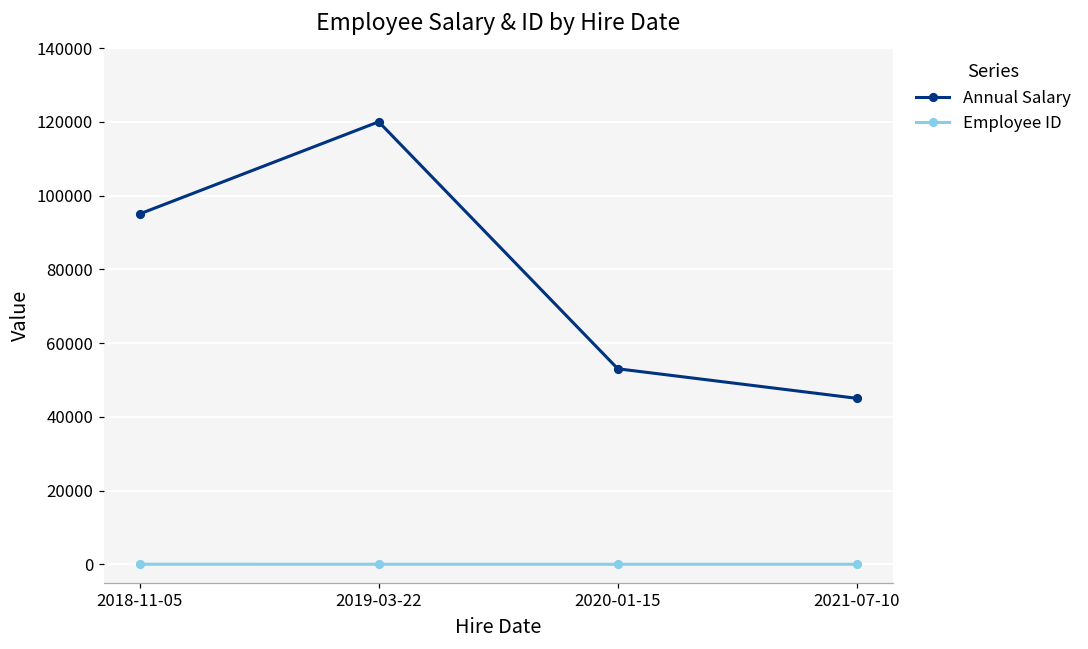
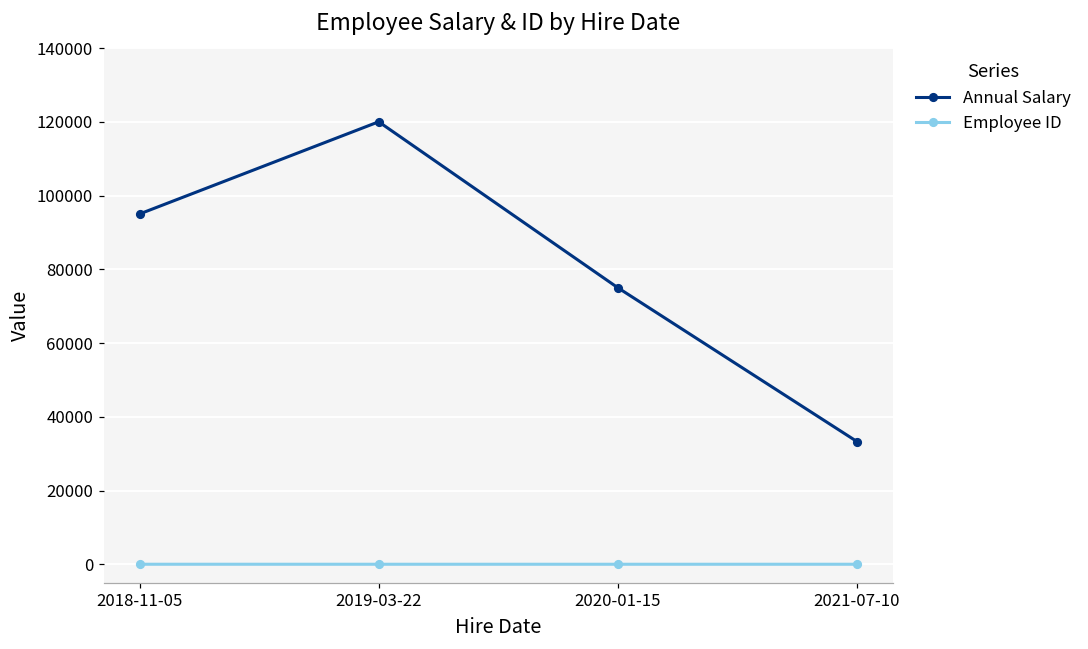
Annual Salary, 2020-01-15: 53000 -> 75000
Annual Salary, 2021-07-10: 45000 -> 33000
